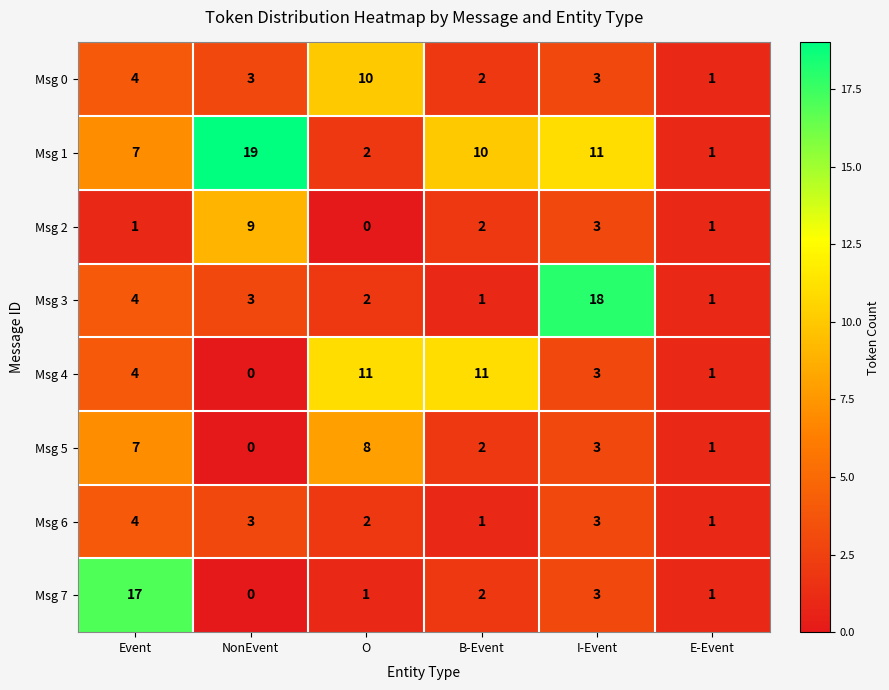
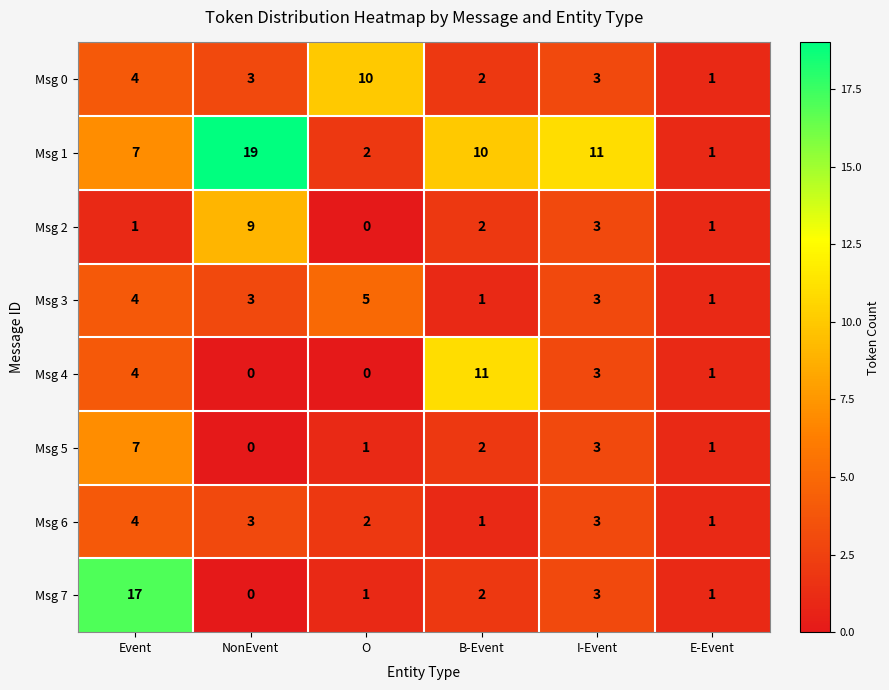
Msg 3, O: 2 -> 5
Msg 3, I-Event: 18 -> 3
Msg 4, O: 11 -> 0
Msg 5, O: 8 -> 1
